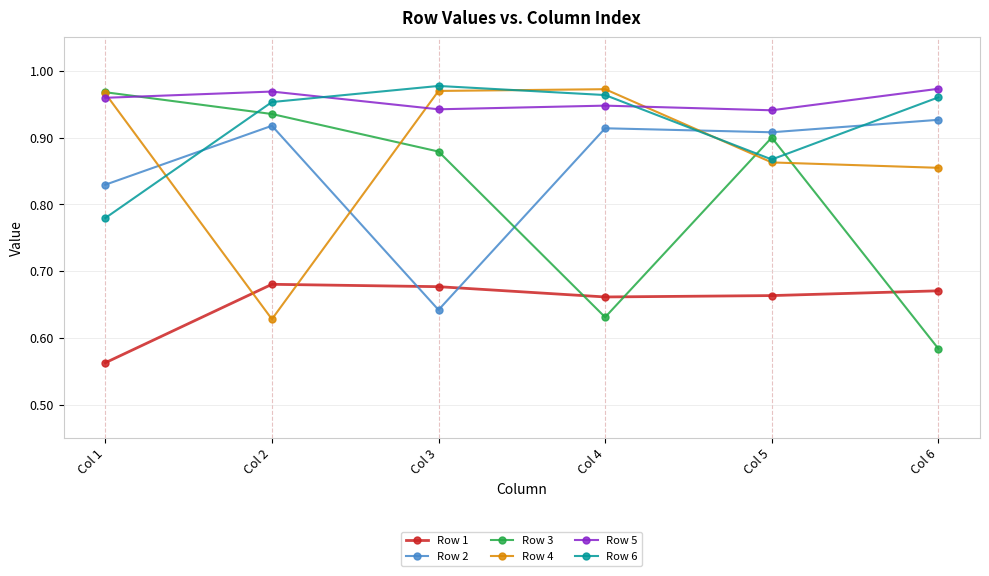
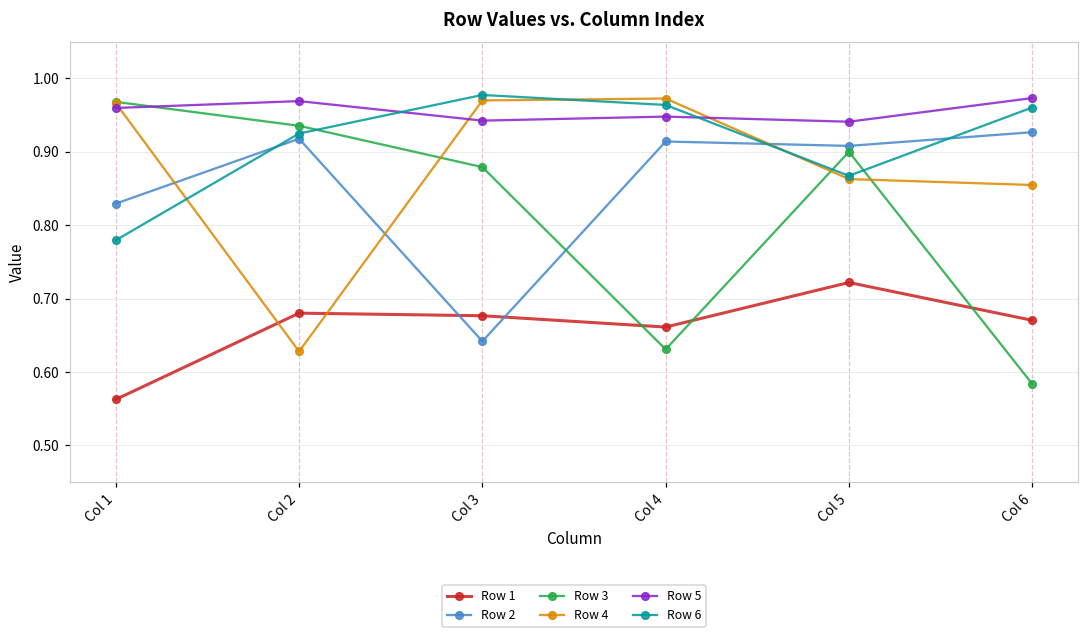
Row 6, Col 2: 0.95 -> 0.92
Row 1, Col 5: 0.66 -> 0.72
